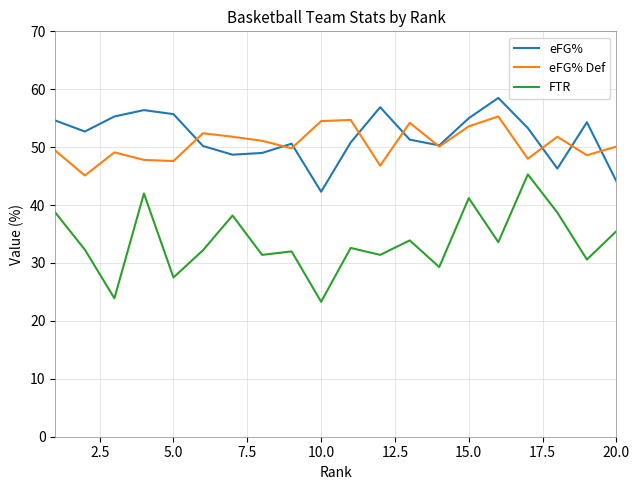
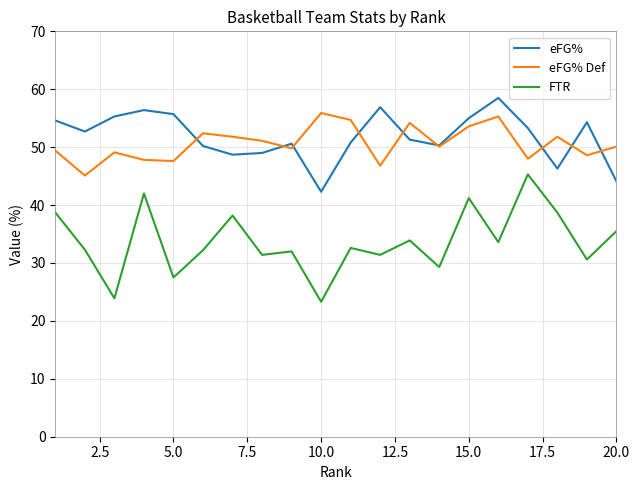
eFG% Def, 10.0: 55 -> 56
